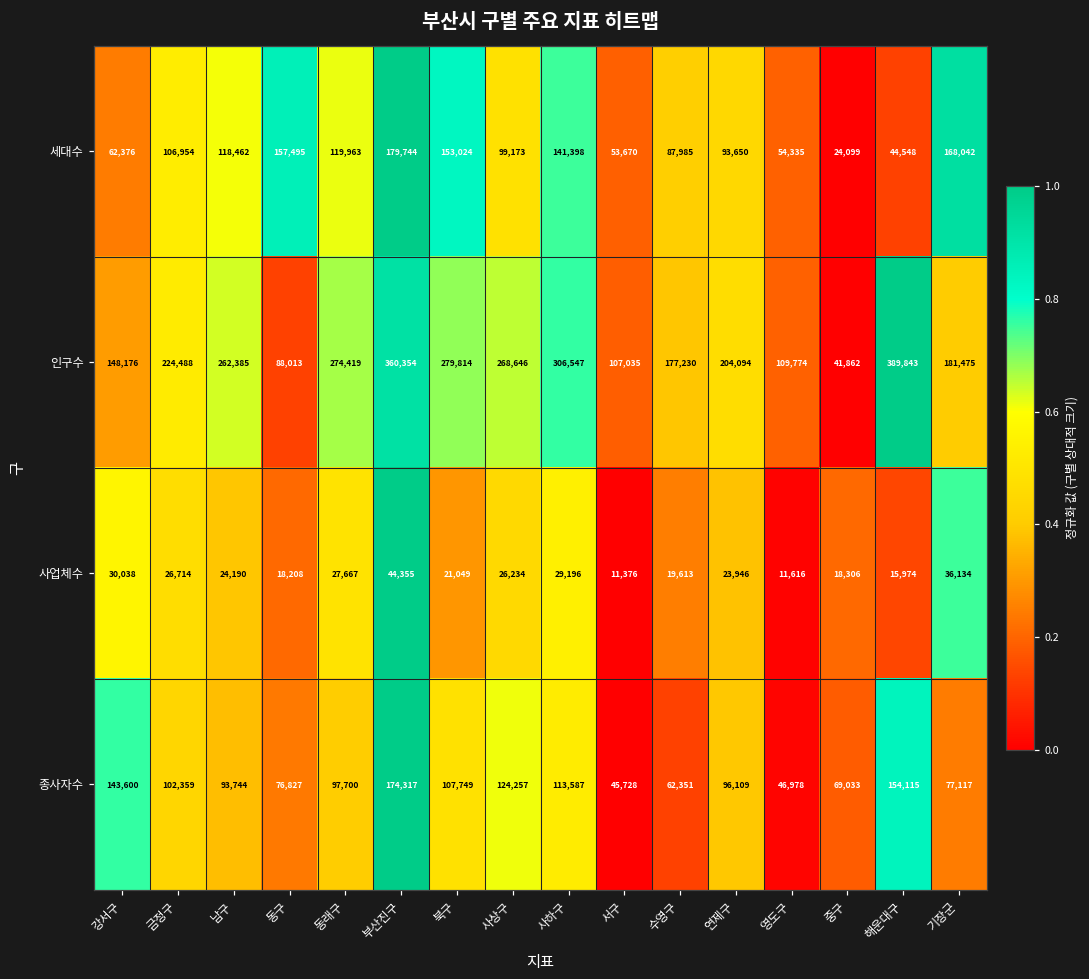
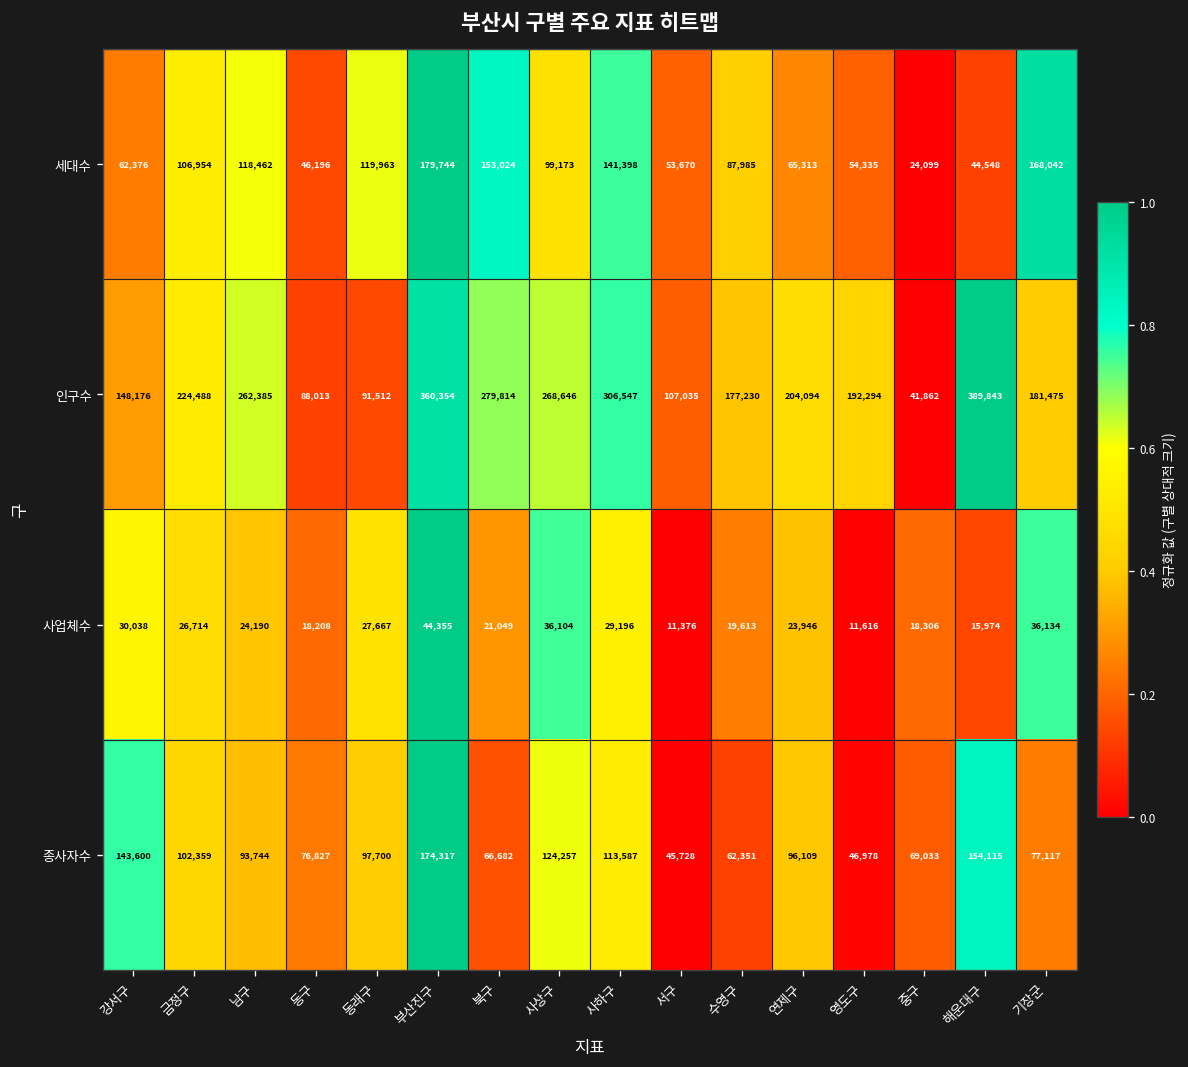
세대수, 동구: 157,495 -> 46,196
세대수, 연제구: 93,650 -> 65,313
인구수, 동래구: 274,419 -> 91,512
인구수, 영도구: 109,774 -> 192,294
사업체수, 사상구: 26,234 -> 36,104
종사자수, 북구: 107,749 -> 66,682
